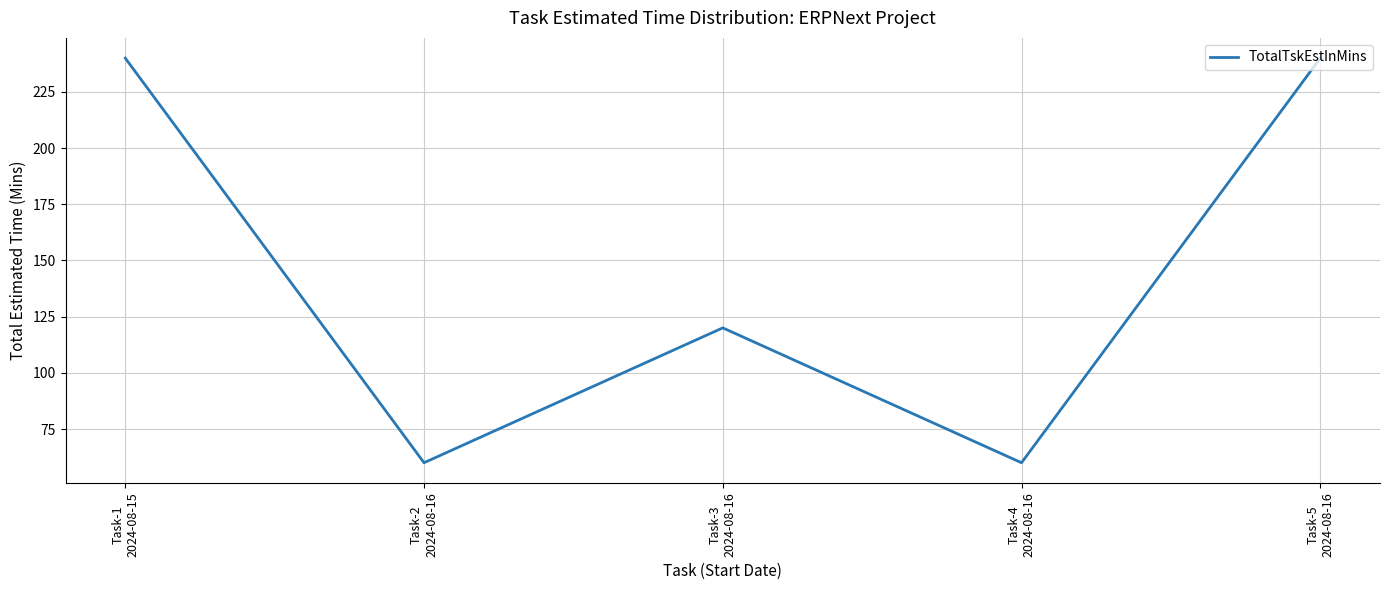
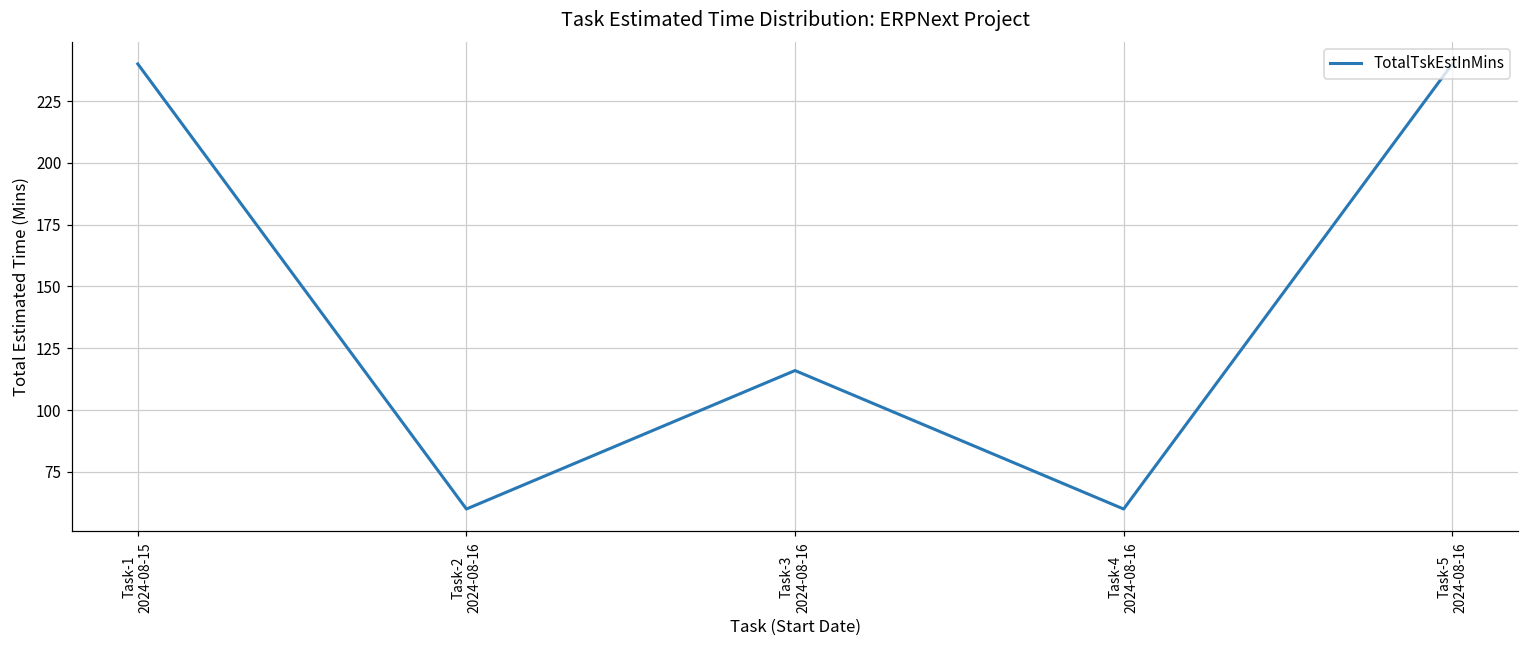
Task-3 2024-08-16: 120 -> 116
